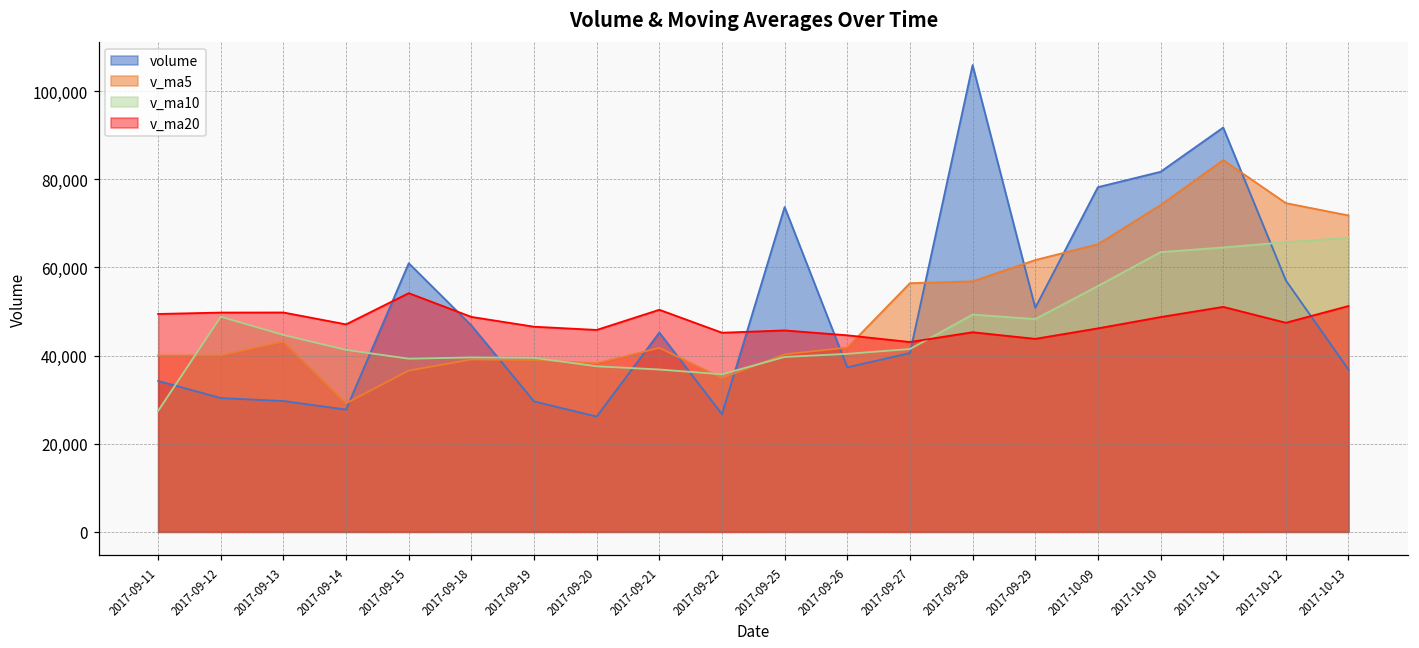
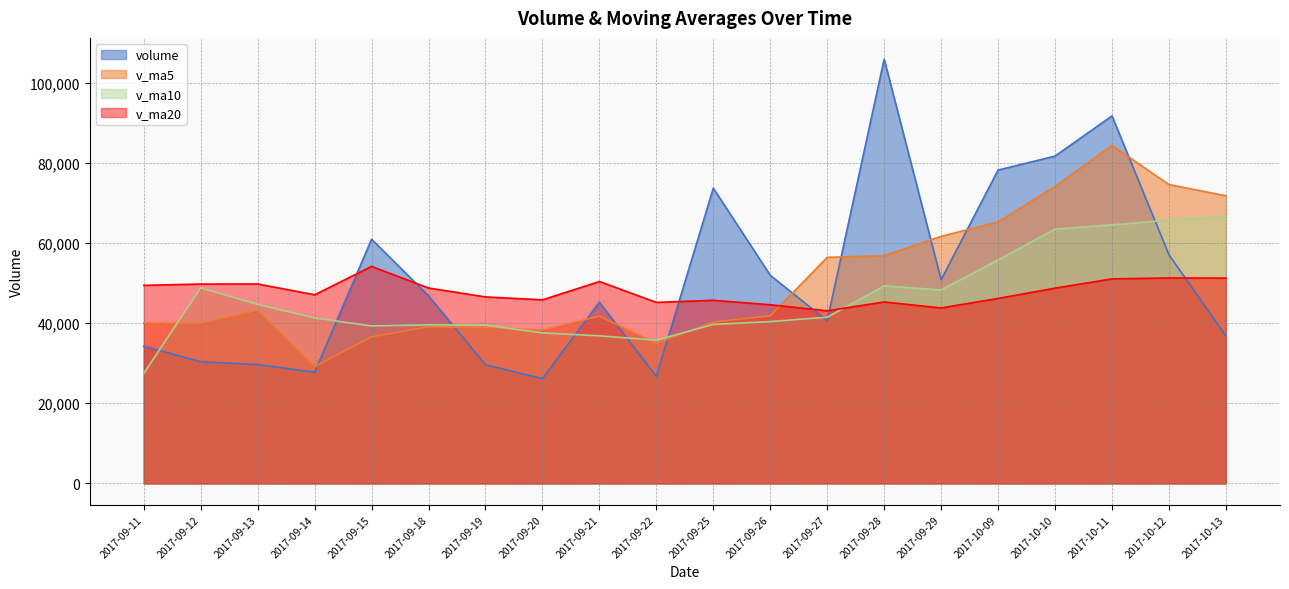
volume, 2017-09-26: 37,000 -> 52,000
v_ma20, 2017-10-12: 47,000 -> 51,000
